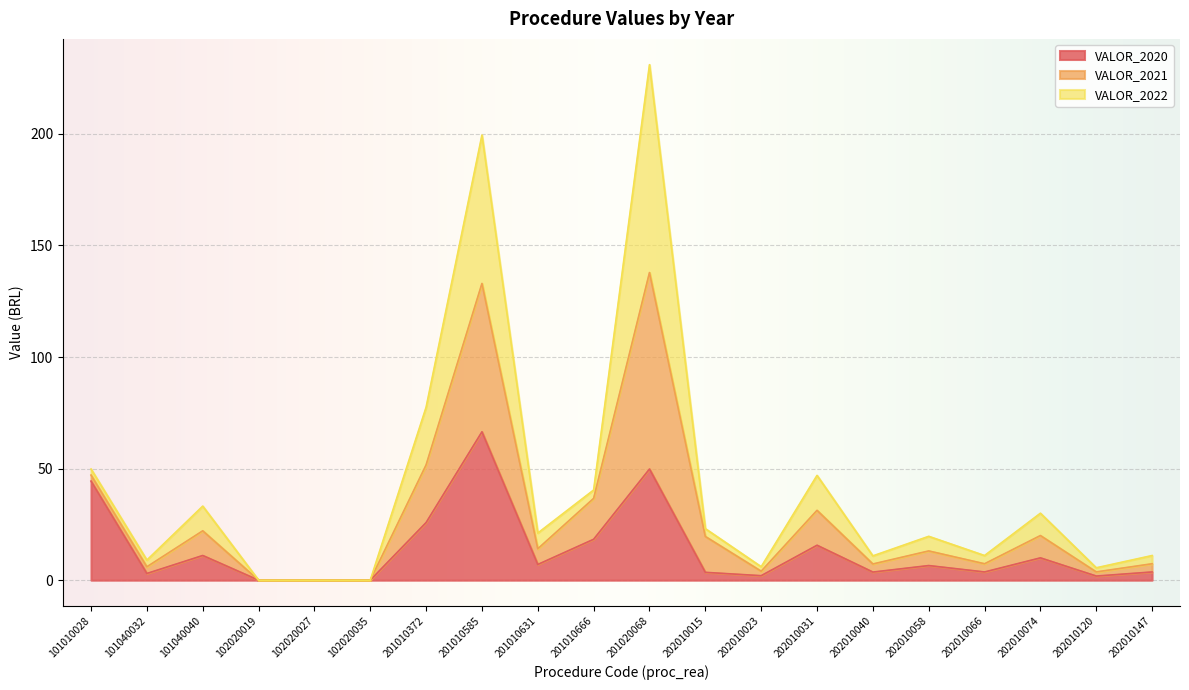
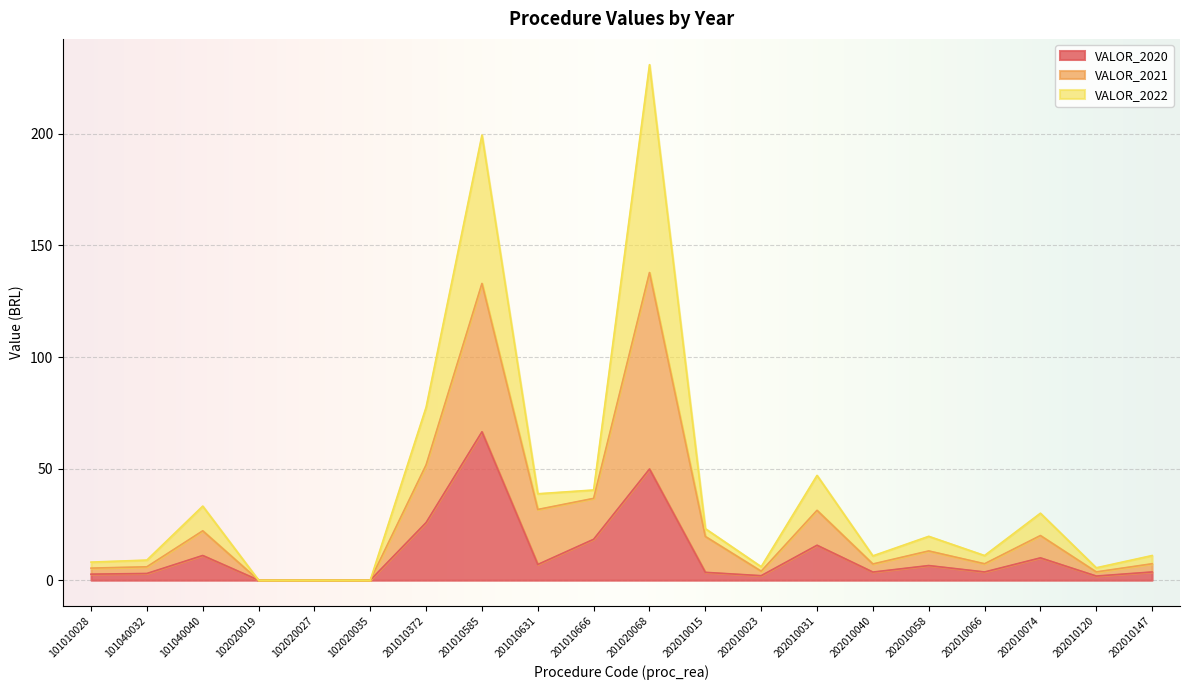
VALOR_2020, 101010028: 44 -> 3
VALOR_2021, 201010631: 7 -> 25
